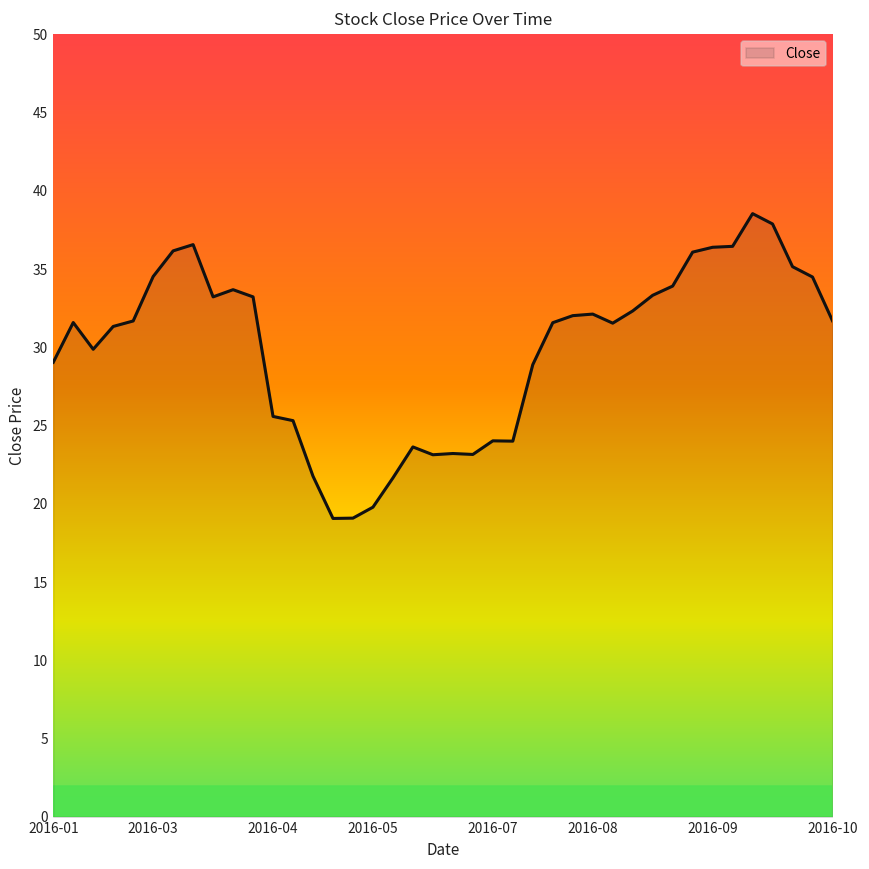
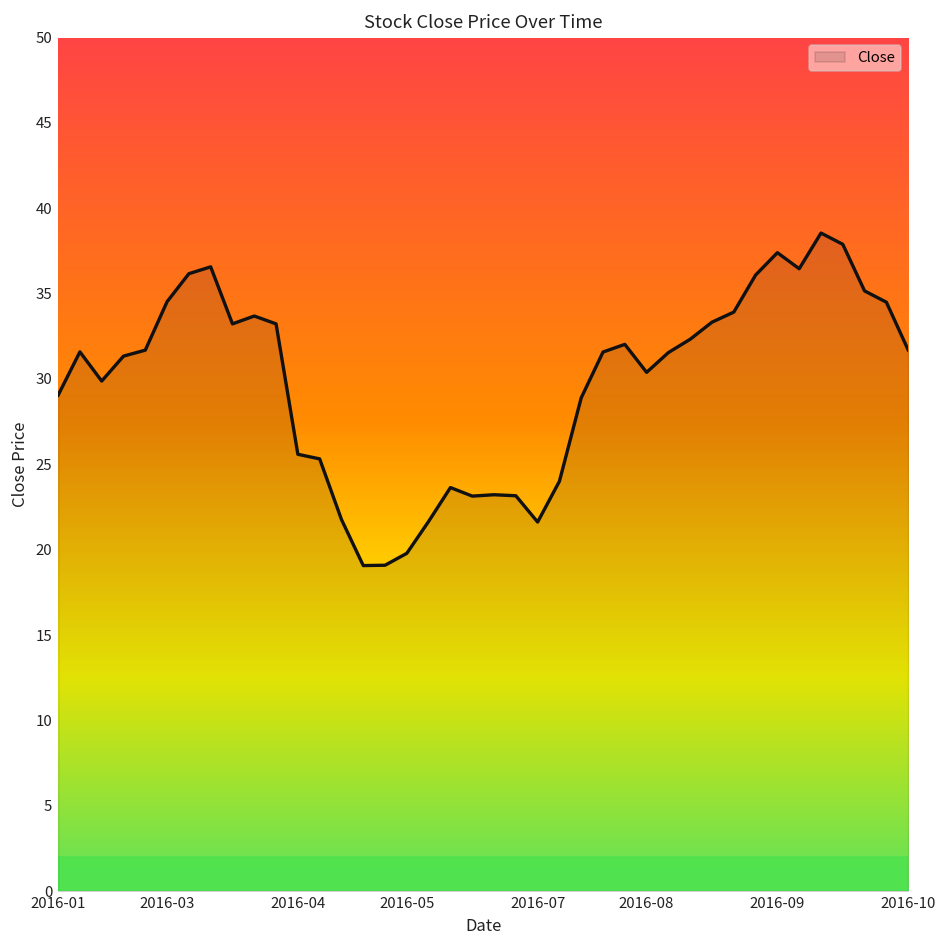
2016-07: 24.0 -> 21.6
2016-08: 32.1 -> 30.4
2016-09: 36.4 -> 37.4
